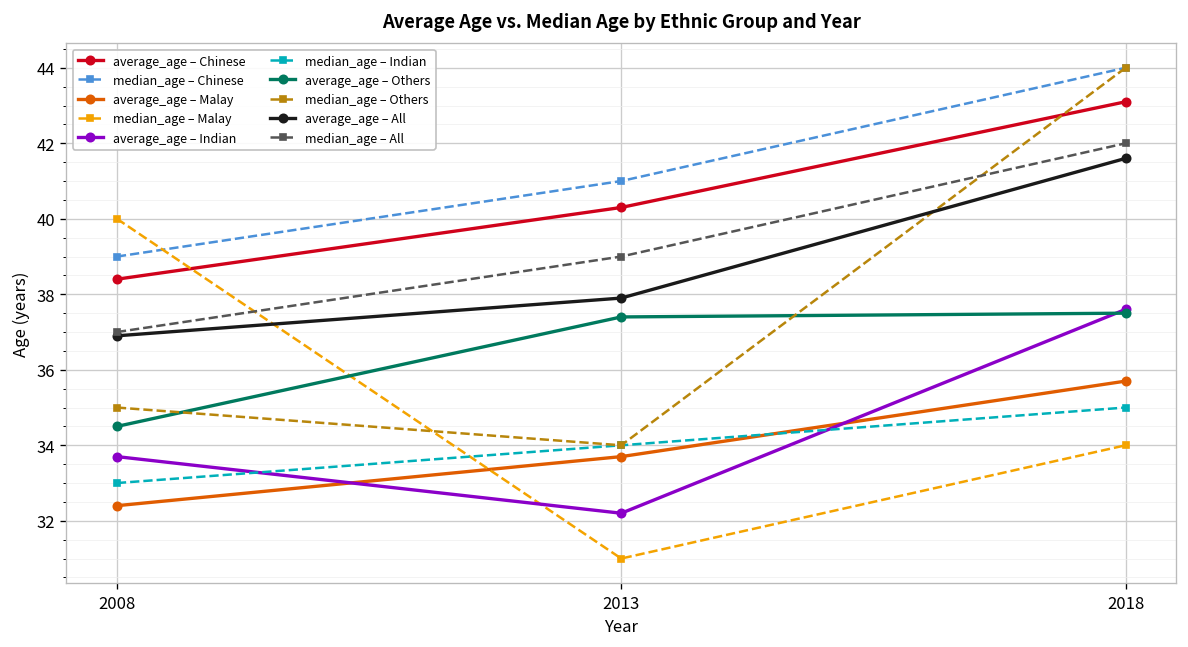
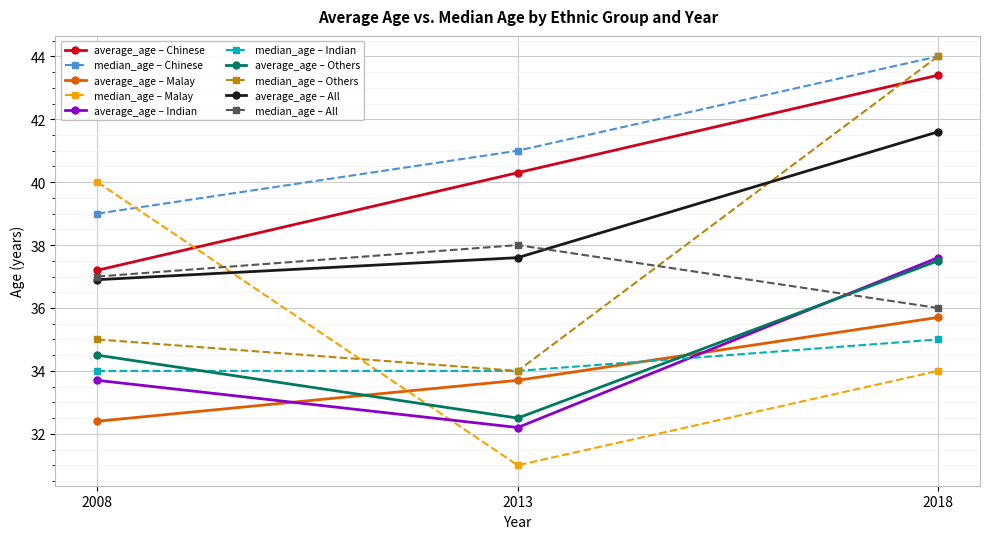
average_age – Chinese, 2008: 38.4 -> 37.2
median_age – Indian, 2008: 33 -> 34
average_age – Others, 2013: 37.4 -> 32.5
average_age – All, 2013: 37.9 -> 37.6
median_age – All, 2013: 39 -> 38
average_age – Chinese, 2018: 43.1 -> 43.4
median_age – All, 2018: 42 -> 36
